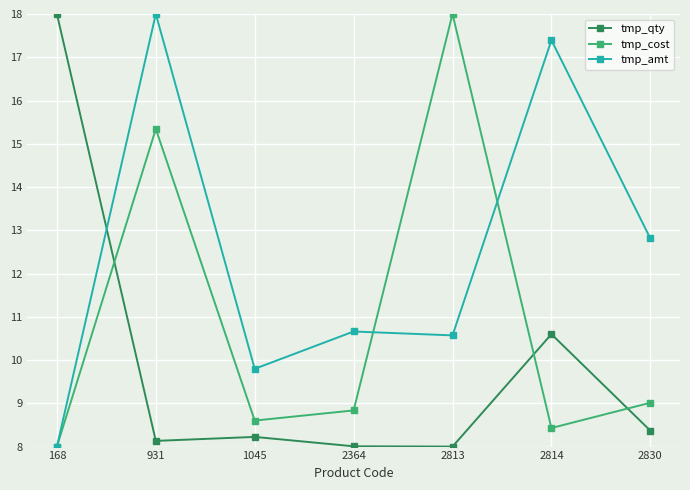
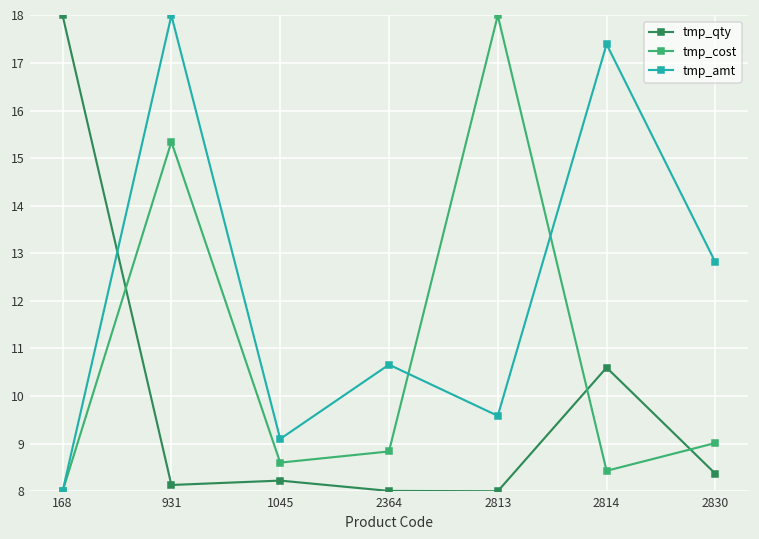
tmp_amt, 1045: 9.8 -> 9.1
tmp_amt, 2813: 10.6 -> 9.6
